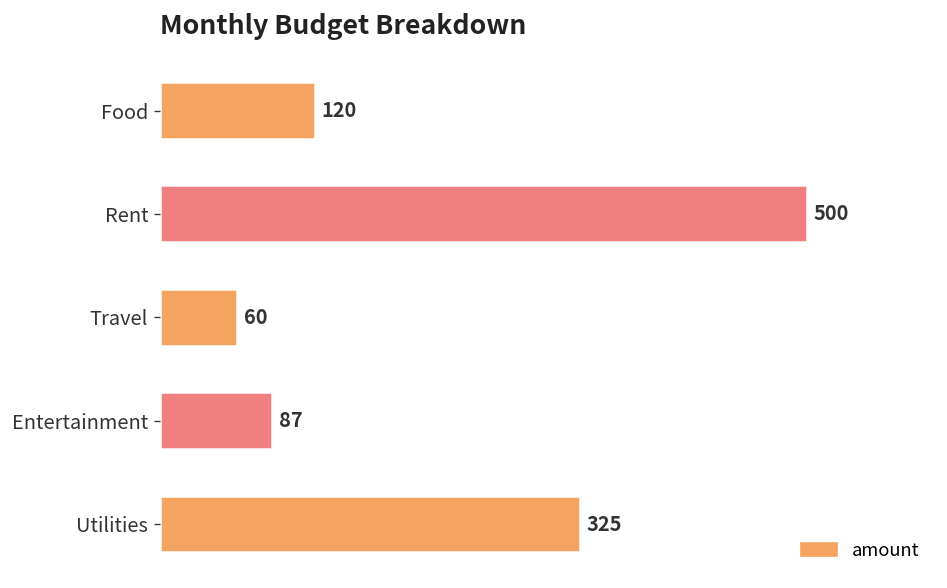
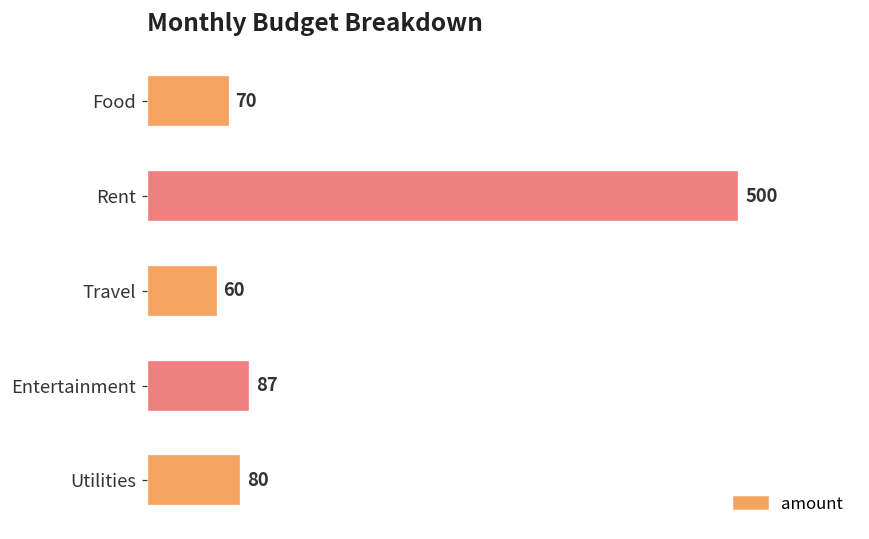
Food: 120 -> 70
Utilities: 325 -> 80
